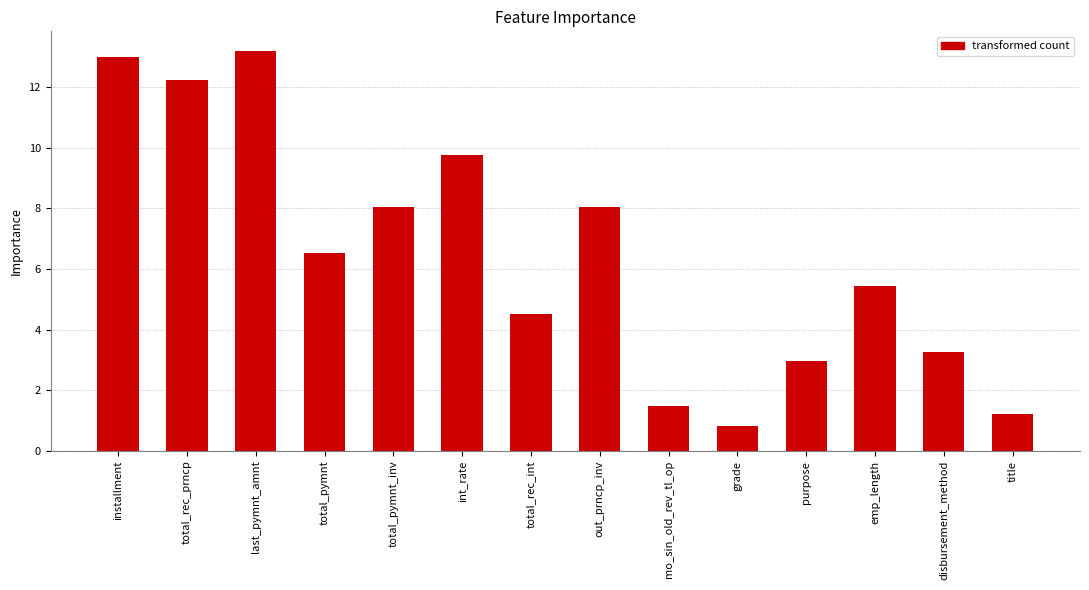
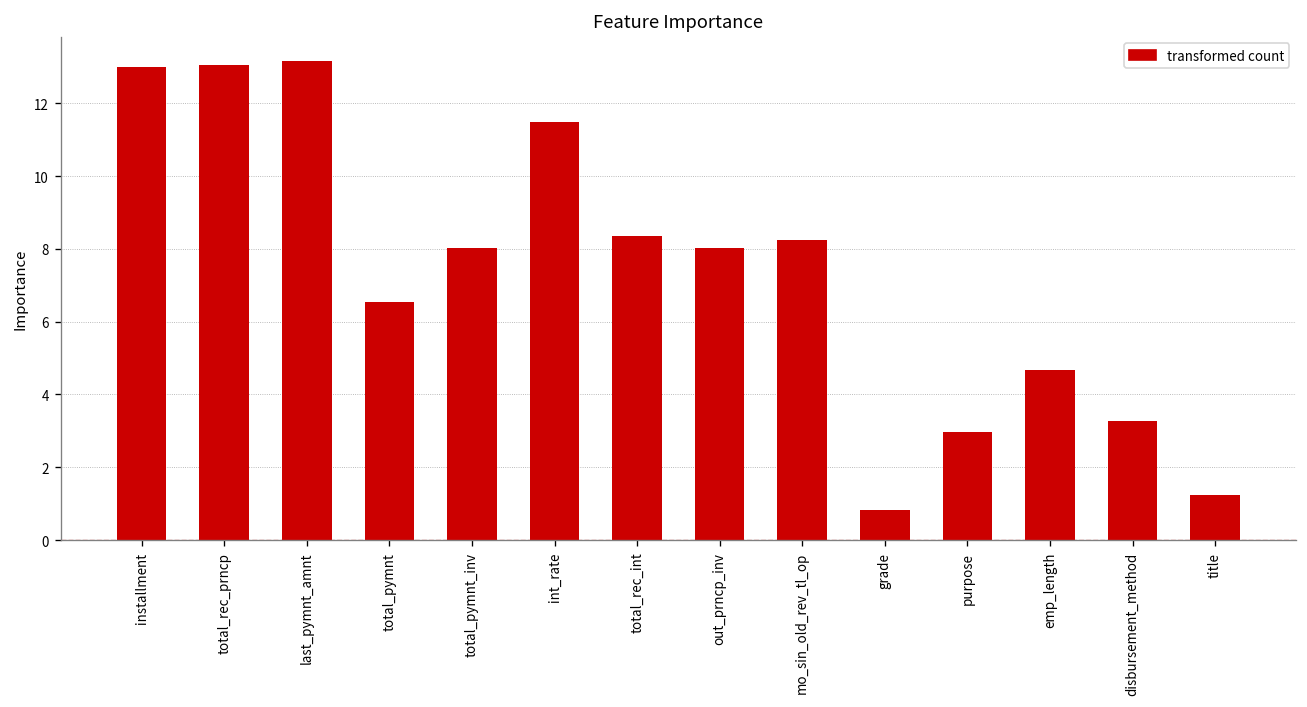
total_rec_prncp: 12.2 -> 13.0
int_rate: 9.7 -> 11.5
total_rec_int: 4.5 -> 8.4
mo_sin_old_rev_tl_op: 1.5 -> 8.2
emp_length: 5.4 -> 4.7
